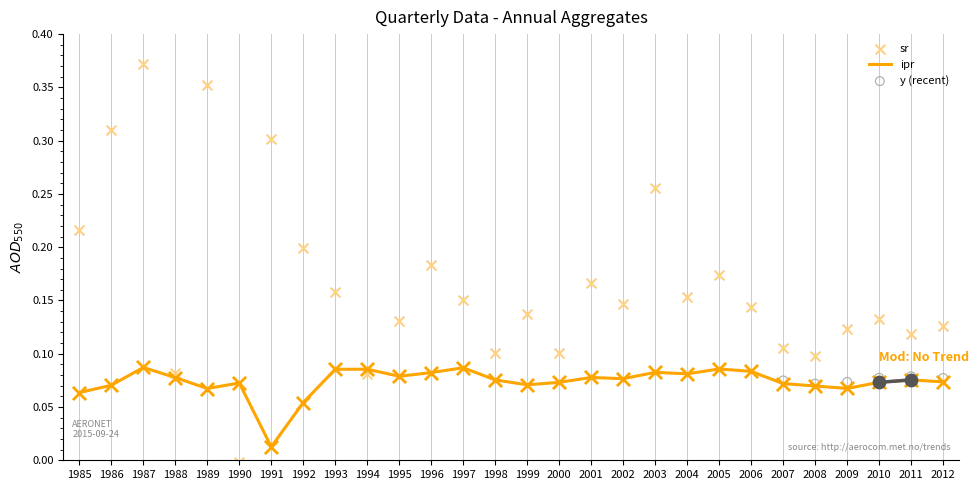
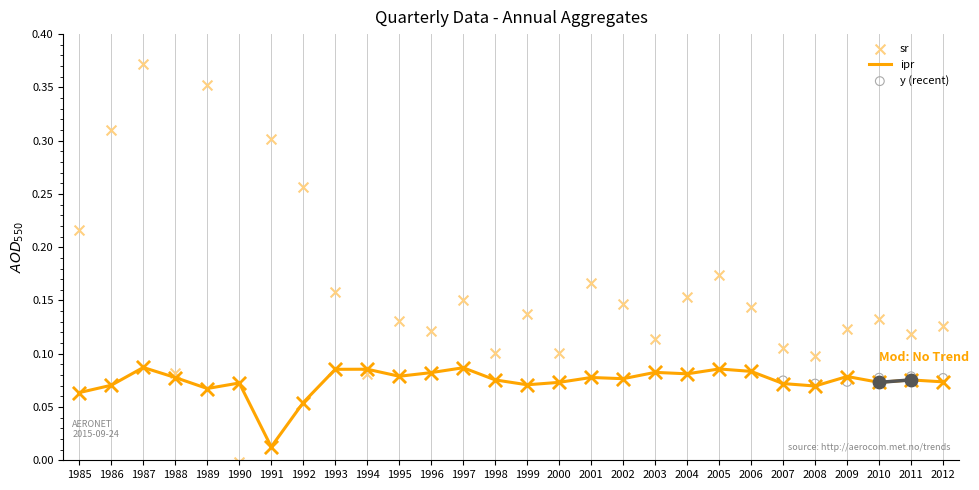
sr, 1992: 0.199 -> 0.256
sr, 1996: 0.183 -> 0.121
sr, 2003: 0.256 -> 0.114
ipr, 2009: 0.067 -> 0.079
